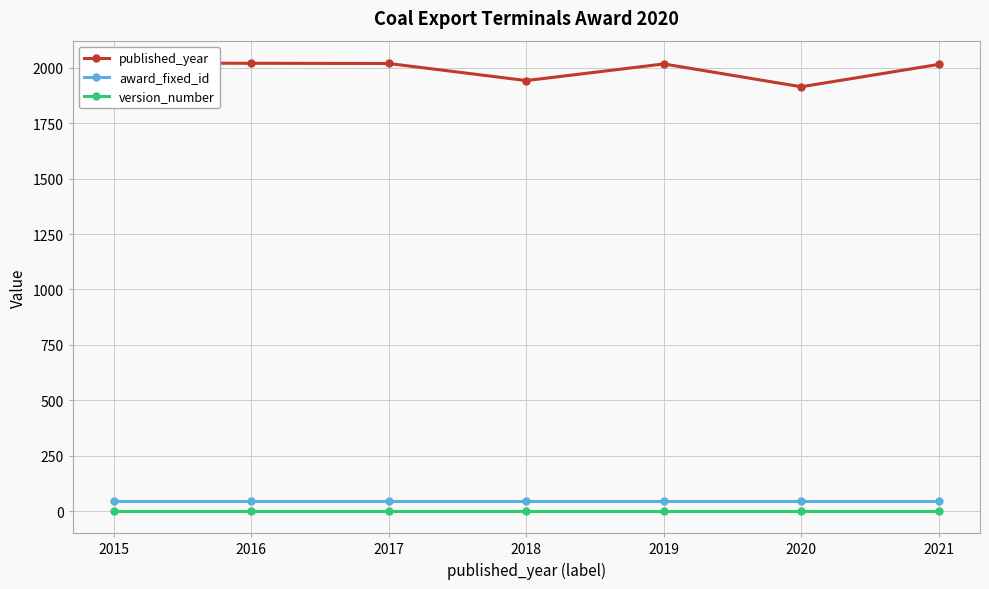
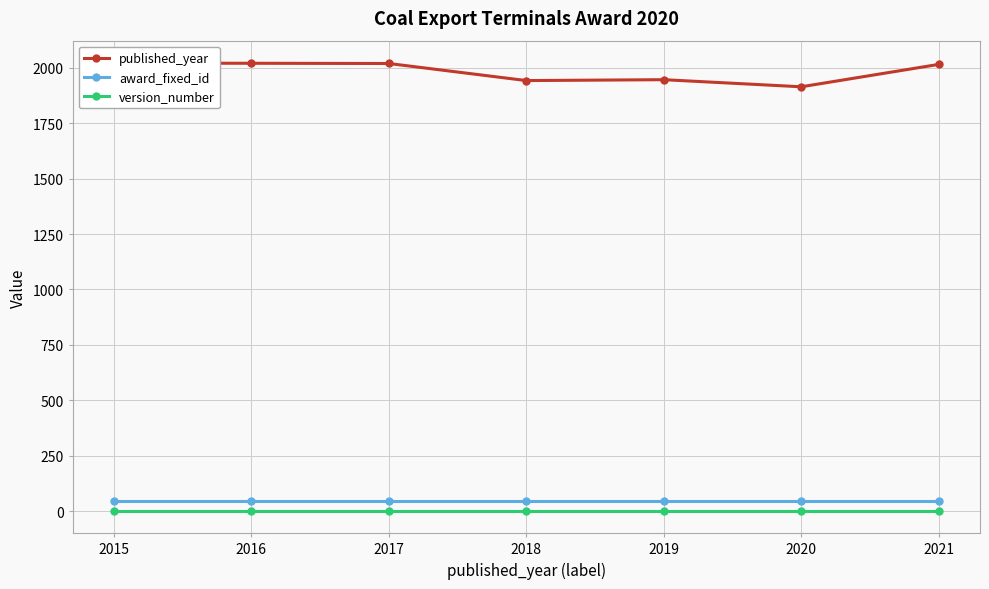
published_year, 2019: 2020 -> 1950
